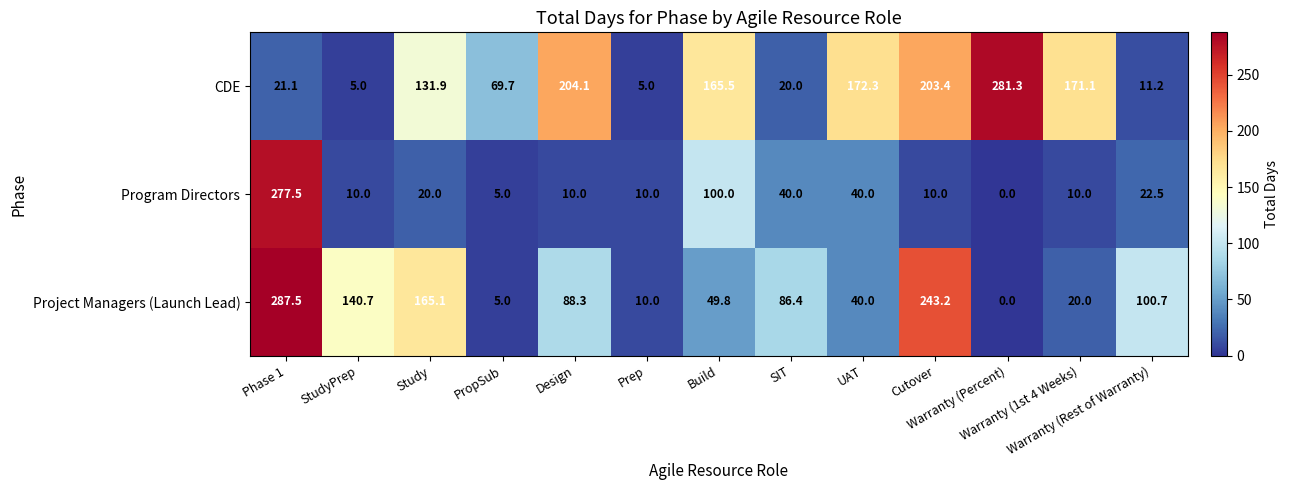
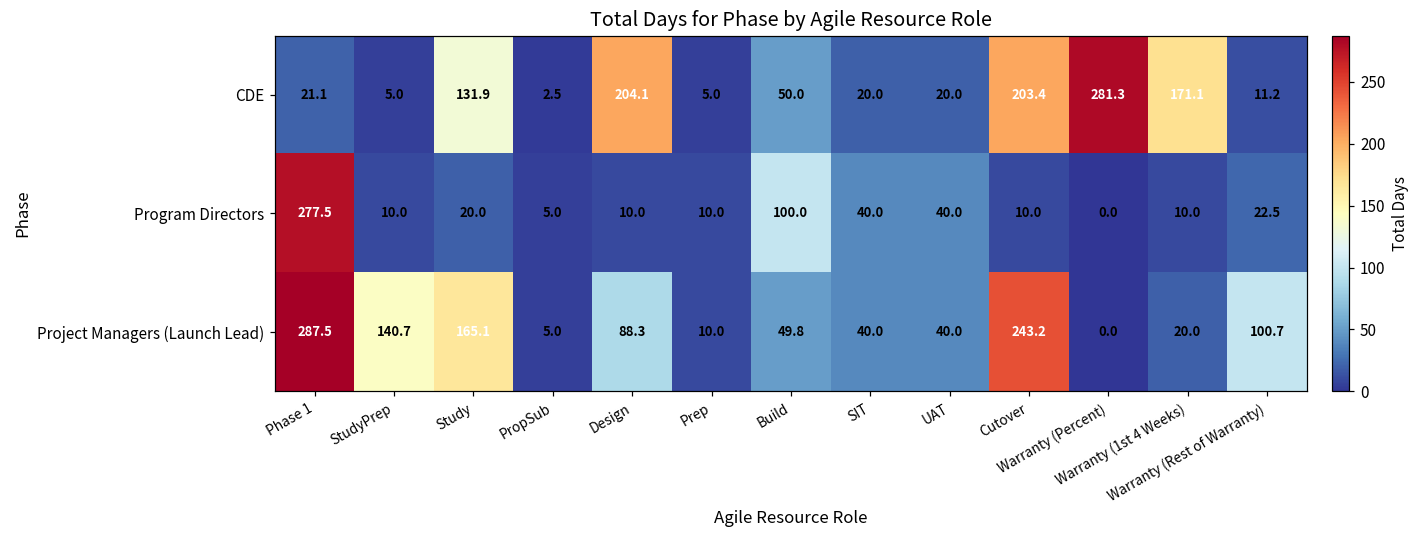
CDE, PropSub: 69.7 -> 2.5
CDE, Build: 165.5 -> 50.0
CDE, UAT: 172.3 -> 20.0
Project Managers (Launch Lead), SIT: 86.4 -> 40.0
